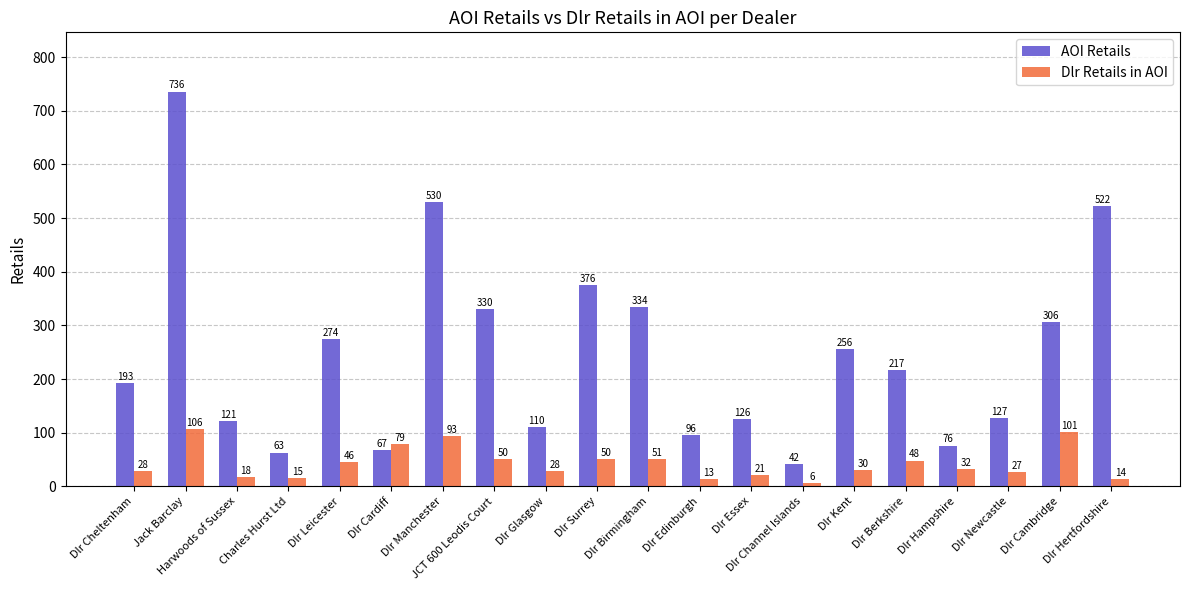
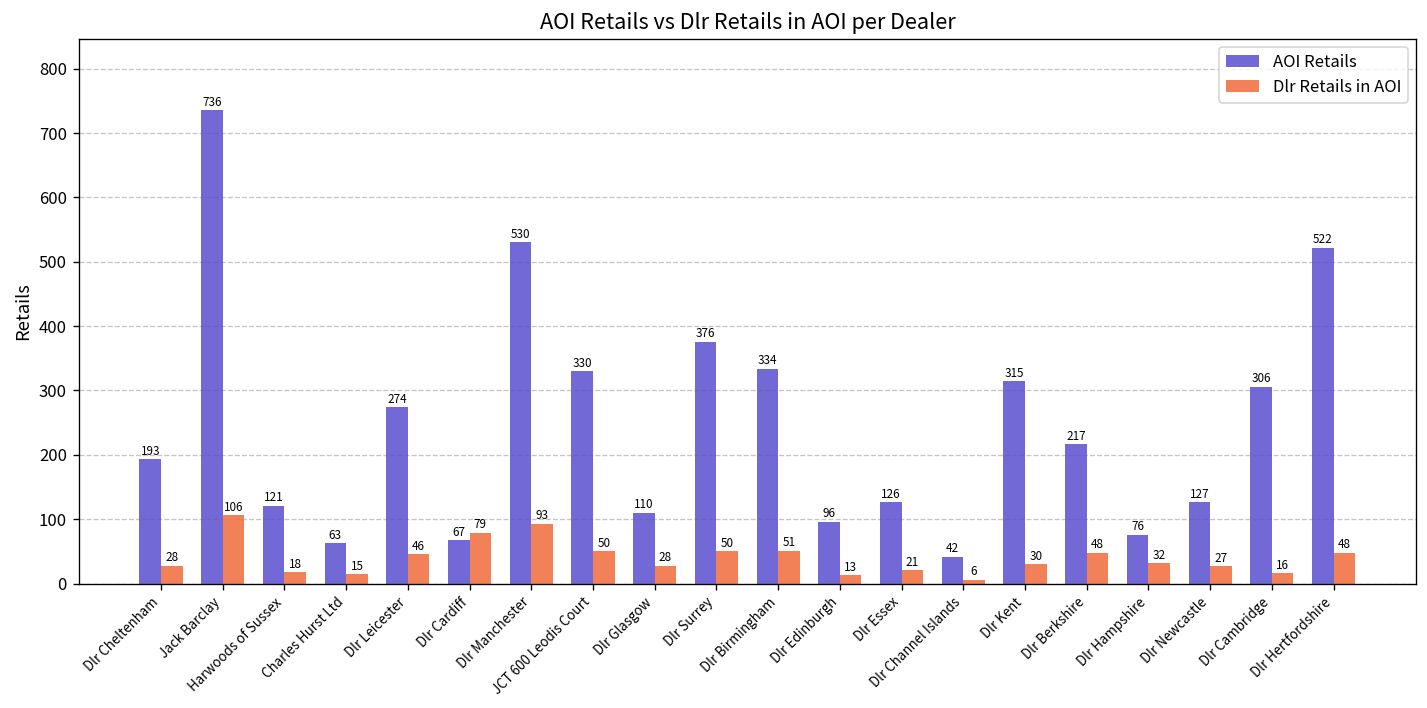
AOI Retails, Dlr Kent: 256 -> 315
Dlr Retails in AOI, Dlr Cambridge: 101 -> 16
Dlr Retails in AOI, Dlr Hertfordshire: 14 -> 48
